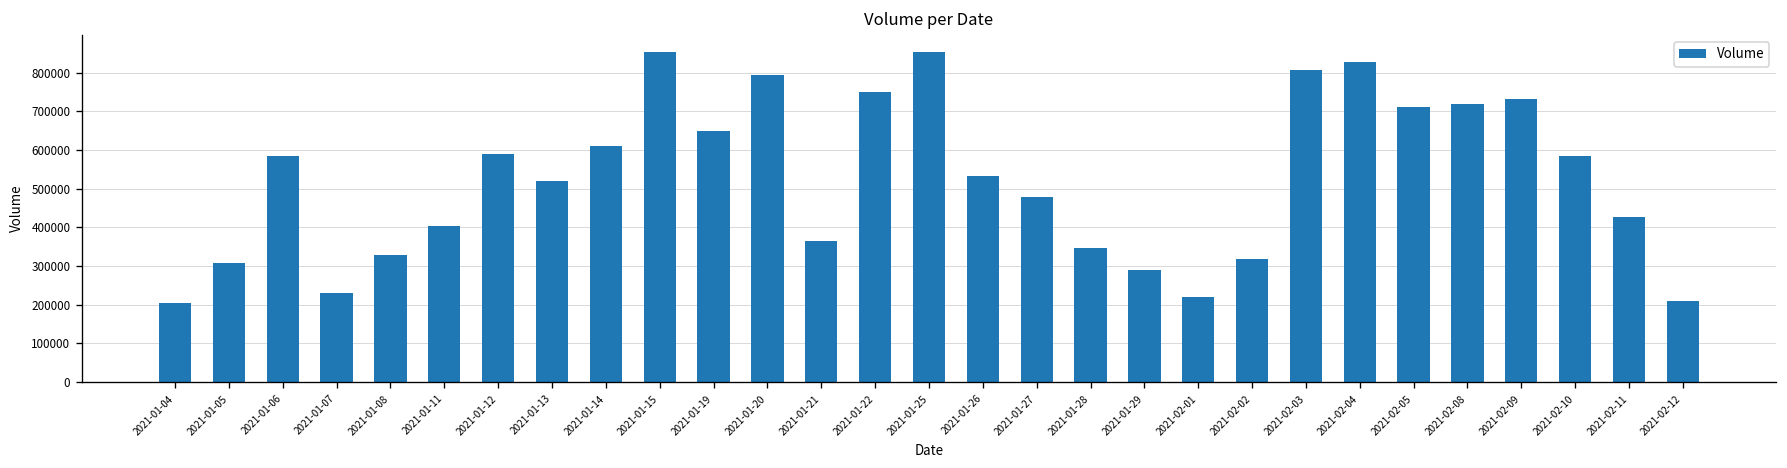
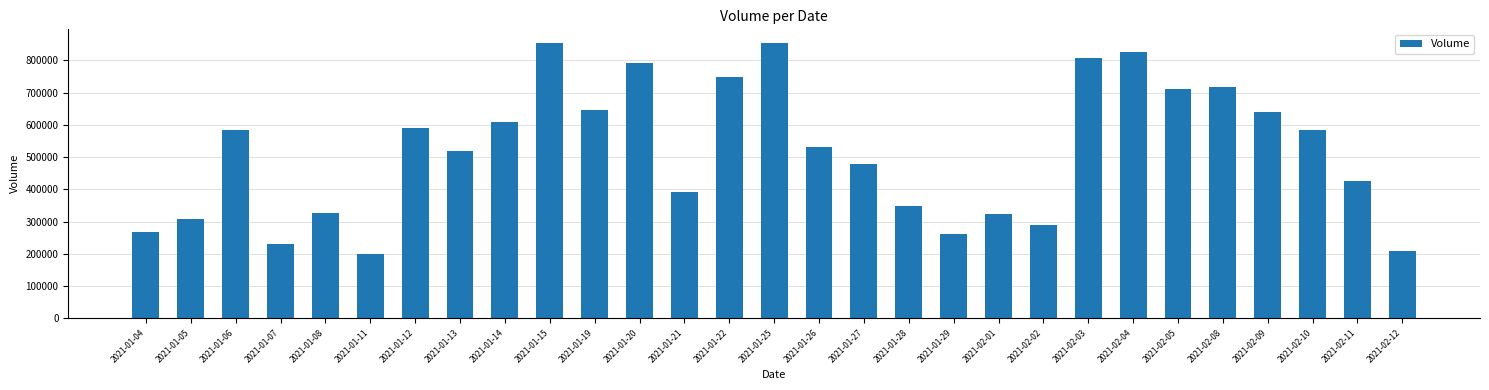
2021-01-04: 200000 -> 270000
2021-01-11: 400000 -> 200000
2021-01-21: 360000 -> 390000
2021-01-29: 290000 -> 260000
2021-02-01: 220000 -> 320000
2021-02-02: 320000 -> 290000
2021-02-09: 730000 -> 640000
